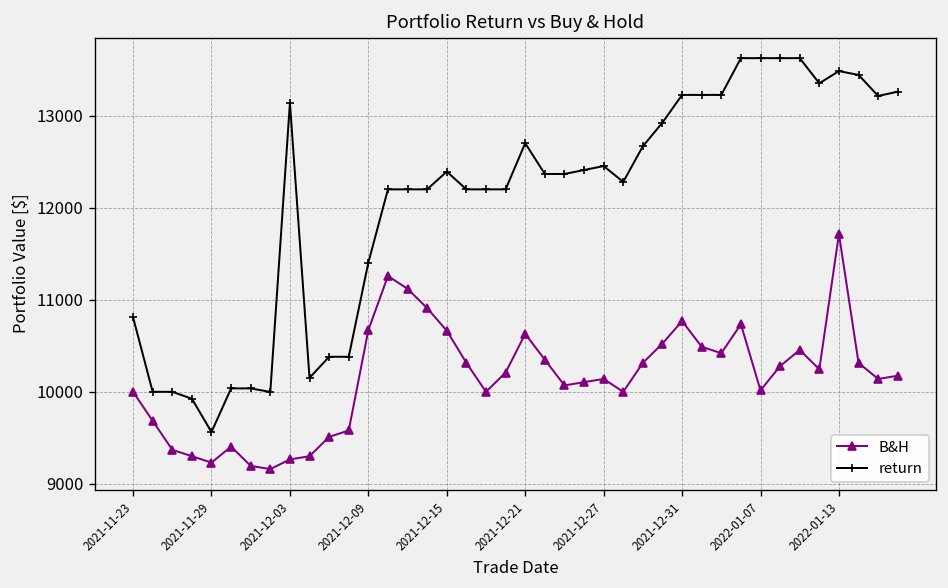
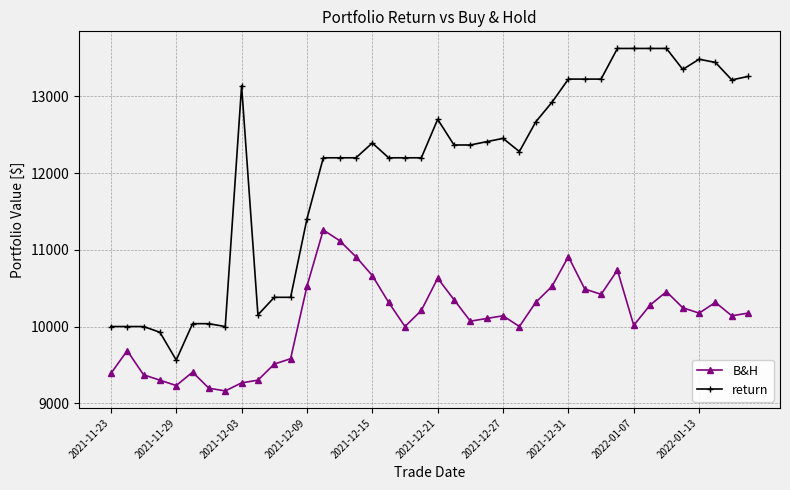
B&H, 2021-11-23: 10000 -> 9400
return, 2021-11-23: 10800 -> 10000
B&H, 2021-12-09: 10700 -> 10500
B&H, 2021-12-31: 10800 -> 10900
B&H, 2022-01-13: 11700 -> 10200
